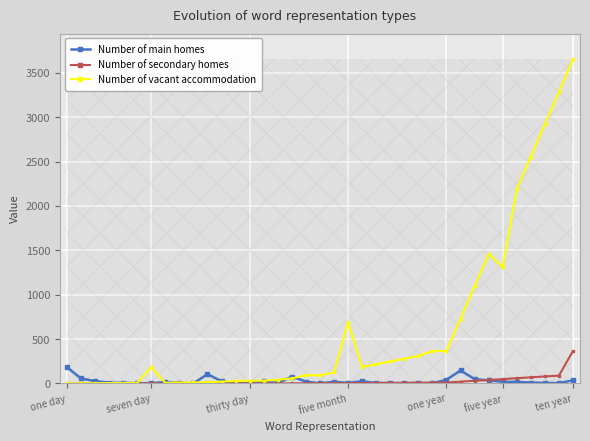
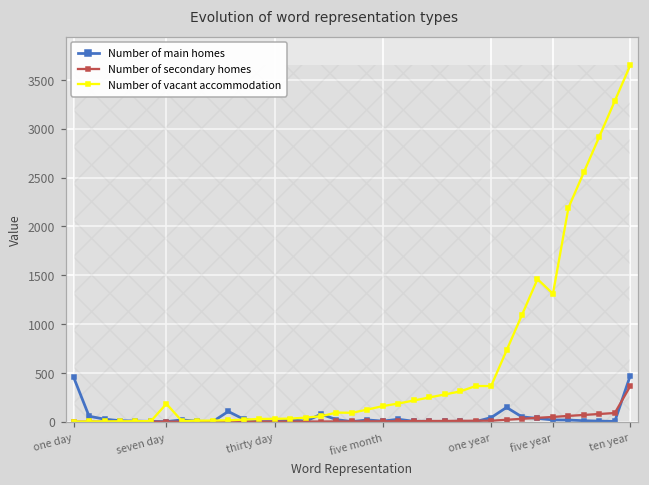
Number of main homes, one day: 200 -> 500
Number of vacant accommodation, five month: 700 -> 200
Number of main homes, ten year: 0 -> 500
